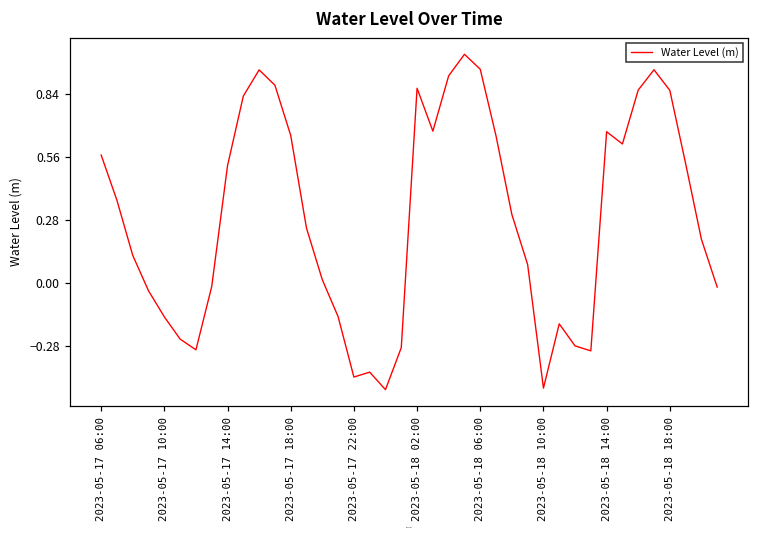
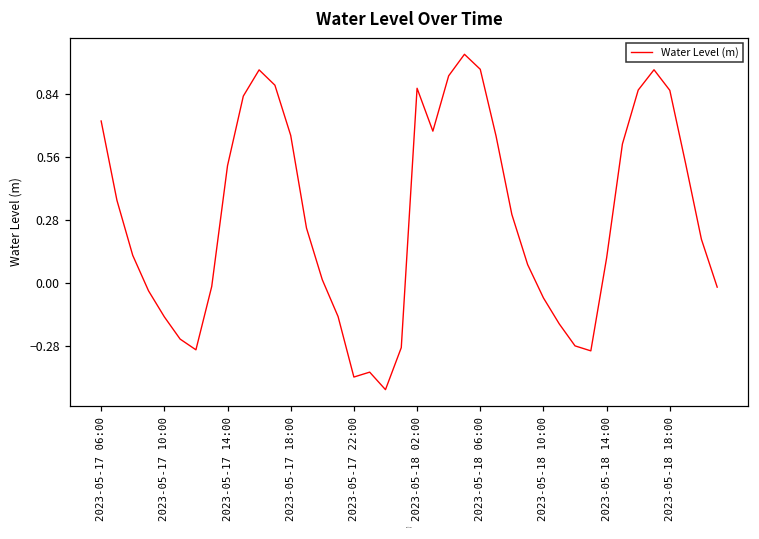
2023-05-17 06:00: 0.57 -> 0.72
2023-05-18 10:00: -0.47 -> -0.07
2023-05-18 14:00: 0.67 -> 0.11
